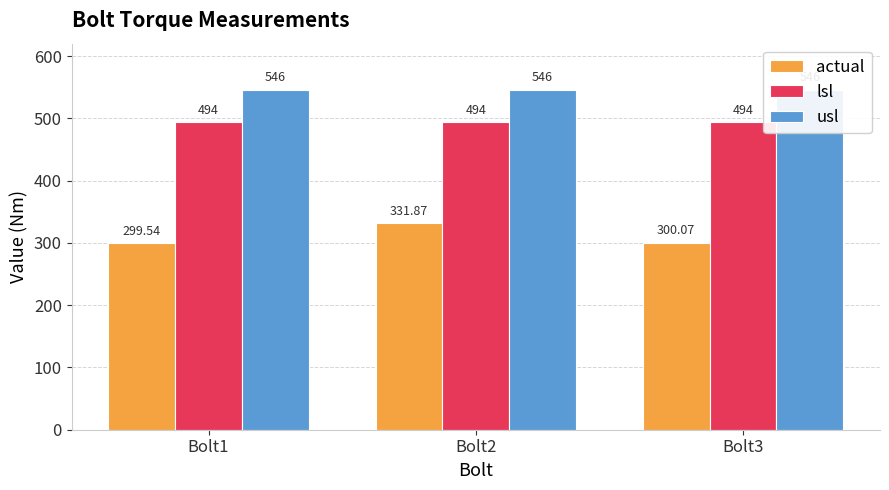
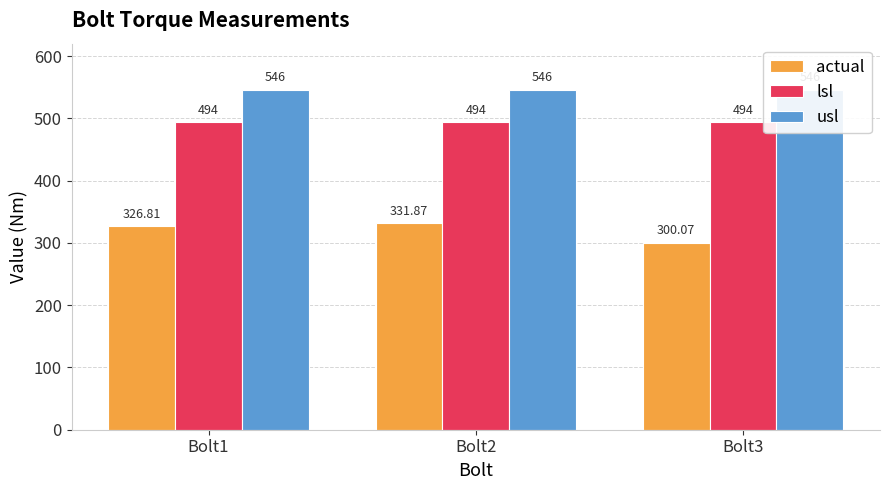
actual, Bolt1: 299.54 -> 326.81
